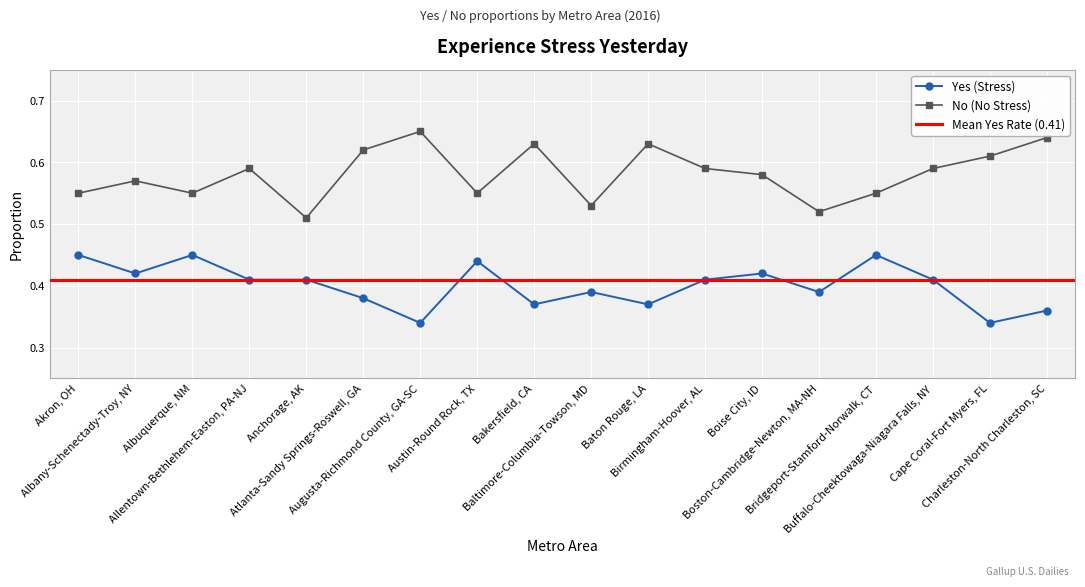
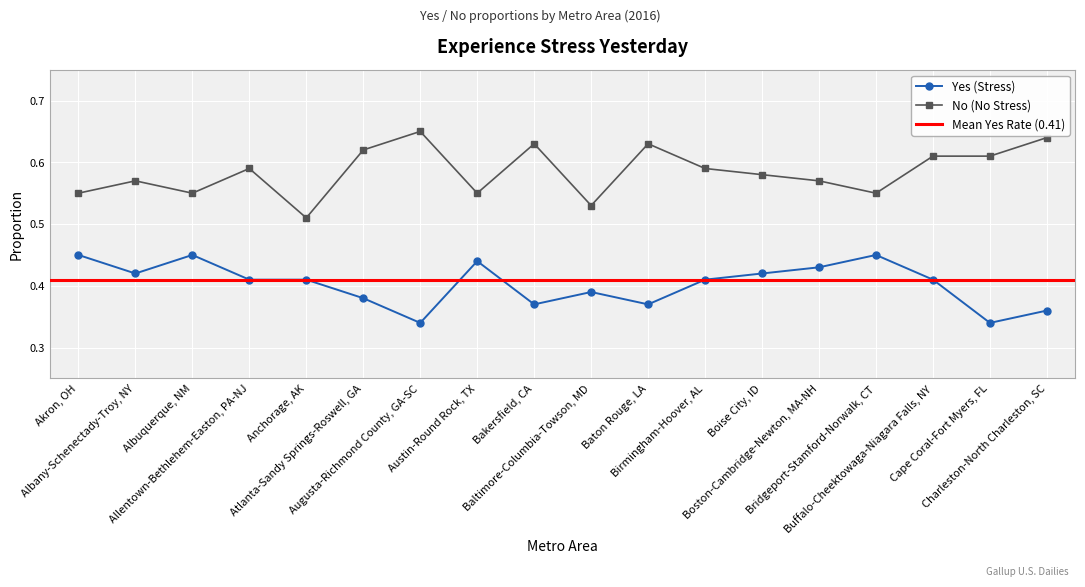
Yes (Stress), Boston-Cambridge-Newton, MA-NH: 0.39 -> 0.43
No (No Stress), Boston-Cambridge-Newton, MA-NH: 0.52 -> 0.57
No (No Stress), Buffalo-Cheektowaga-Niagara Falls, NY: 0.59 -> 0.61
